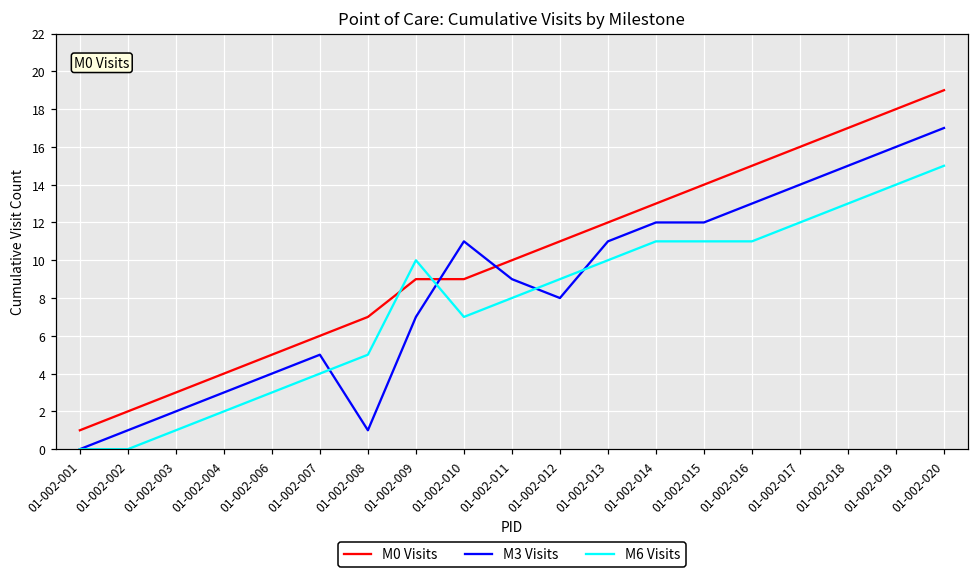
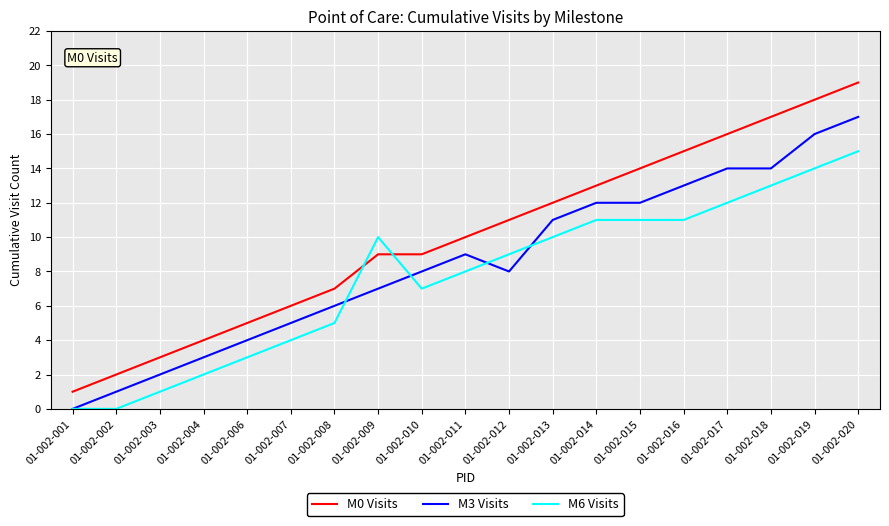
M3 Visits, 01-002-008: 1 -> 6
M3 Visits, 01-002-010: 11 -> 8
M3 Visits, 01-002-018: 15 -> 14
